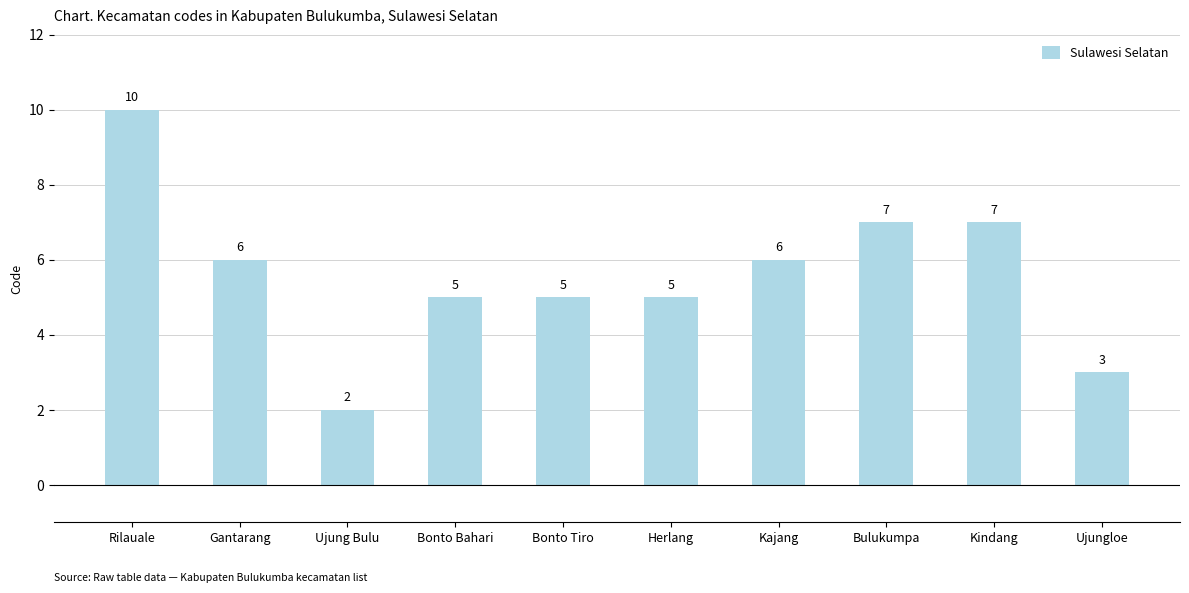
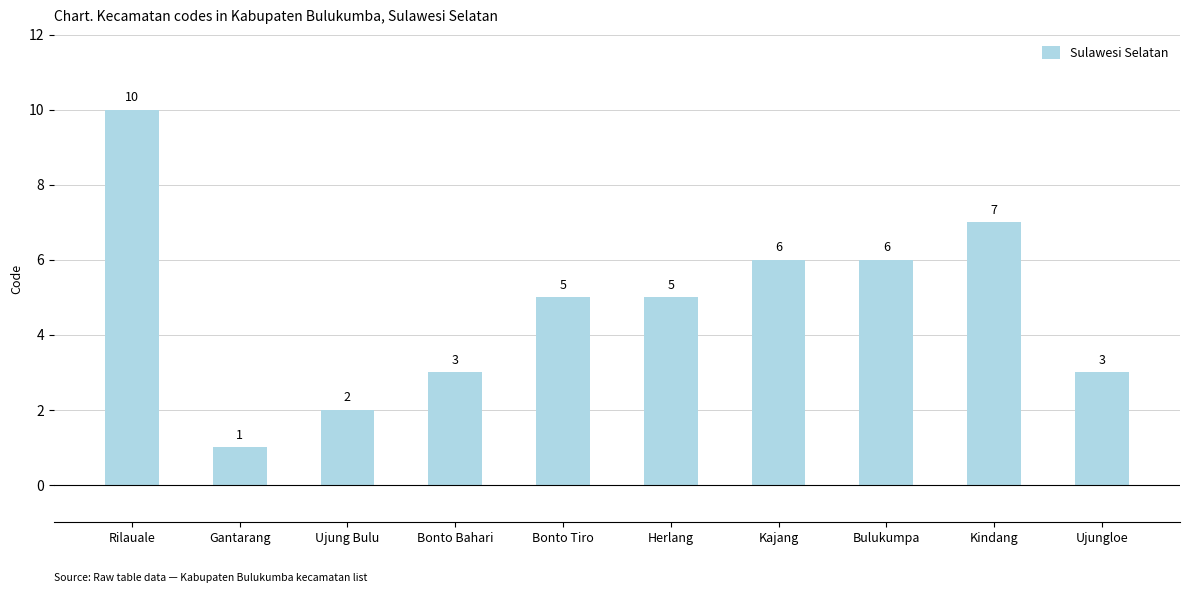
Gantarang: 6 -> 1
Bonto Bahari: 5 -> 3
Bulukumpa: 7 -> 6
